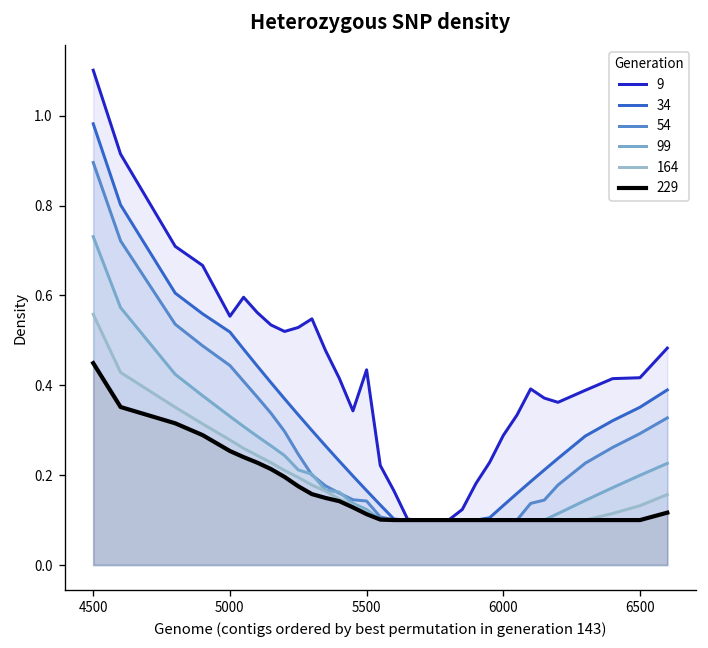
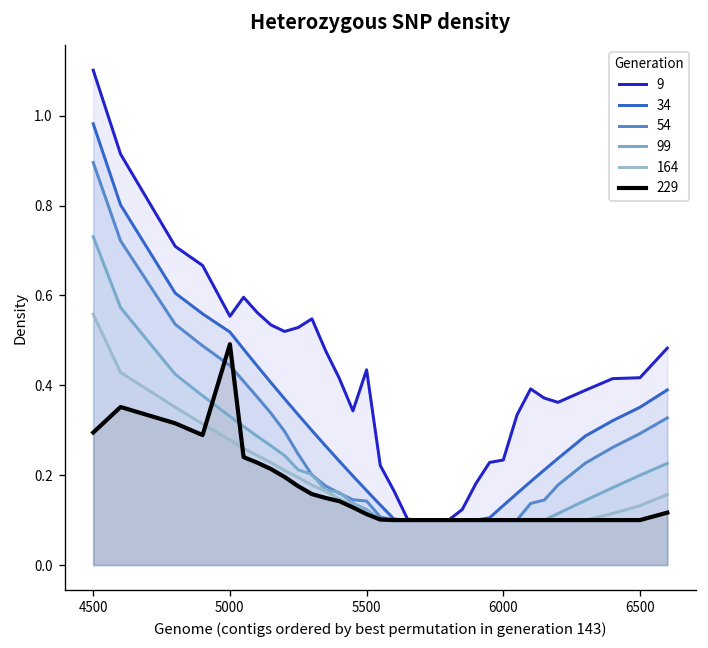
229, 4500: 0.45 -> 0.29
229, 5000: 0.25 -> 0.49
9, 6000: 0.29 -> 0.23
